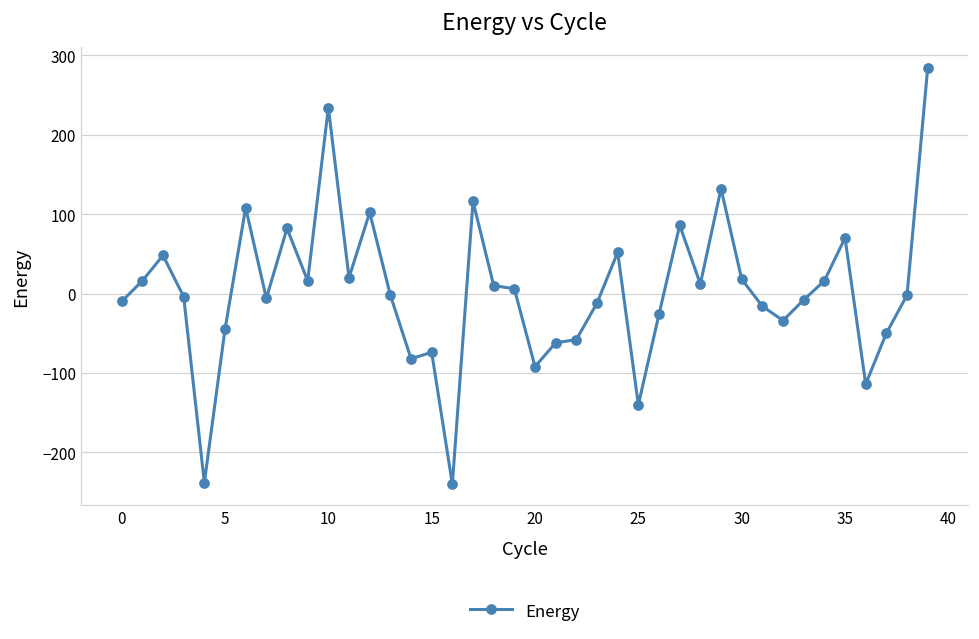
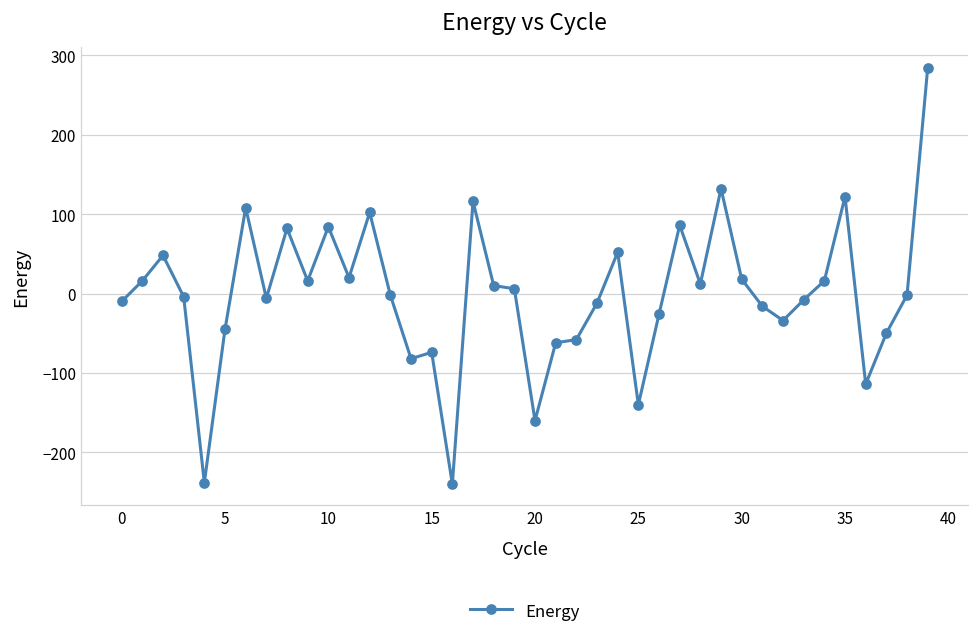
10: 230 -> 80
20: -90 -> -160
35: 70 -> 120
